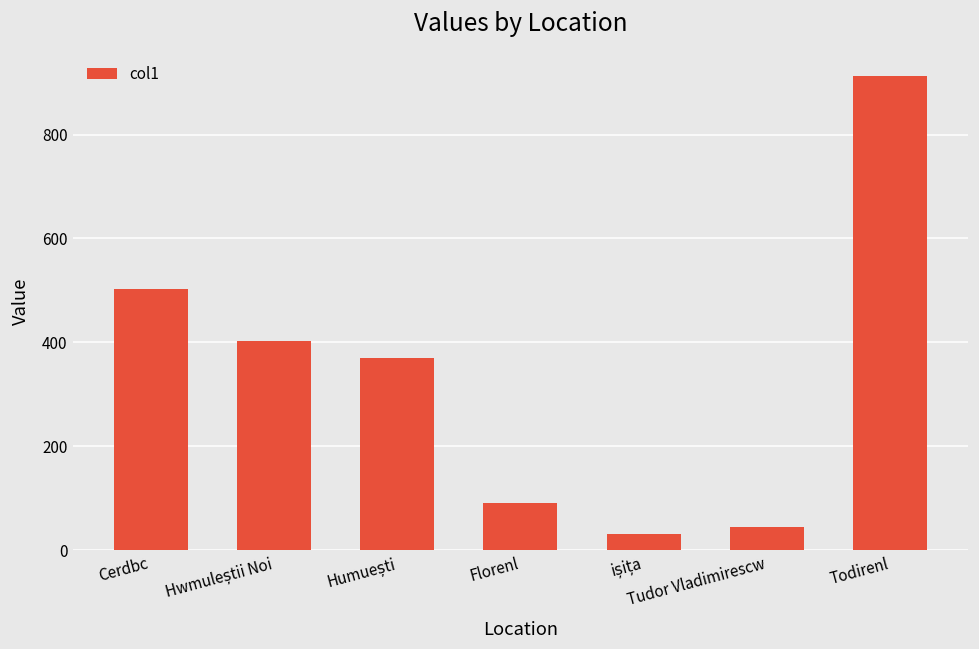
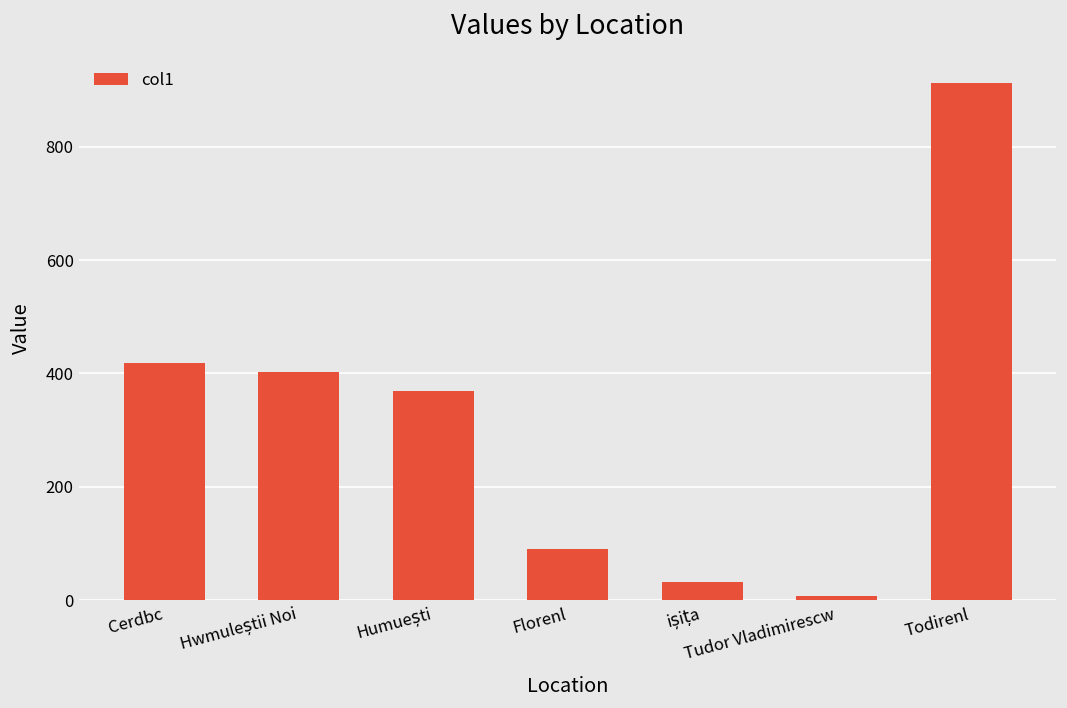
Cerdbc: 500 -> 420
Tudor Vladimirescw: 40 -> 10
